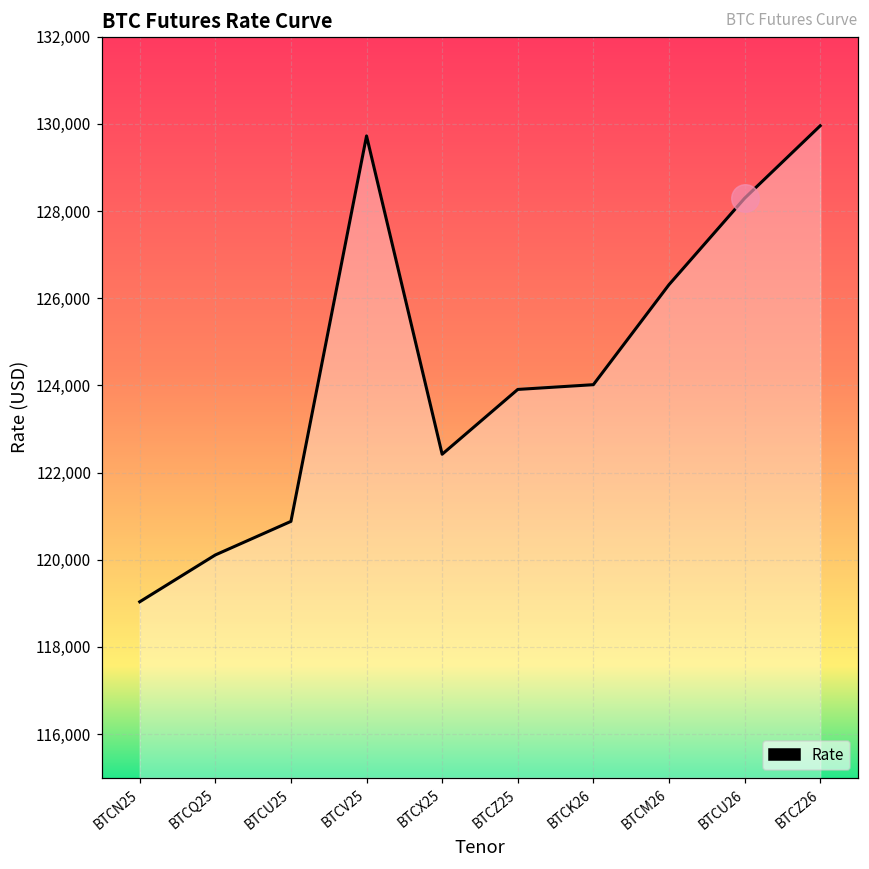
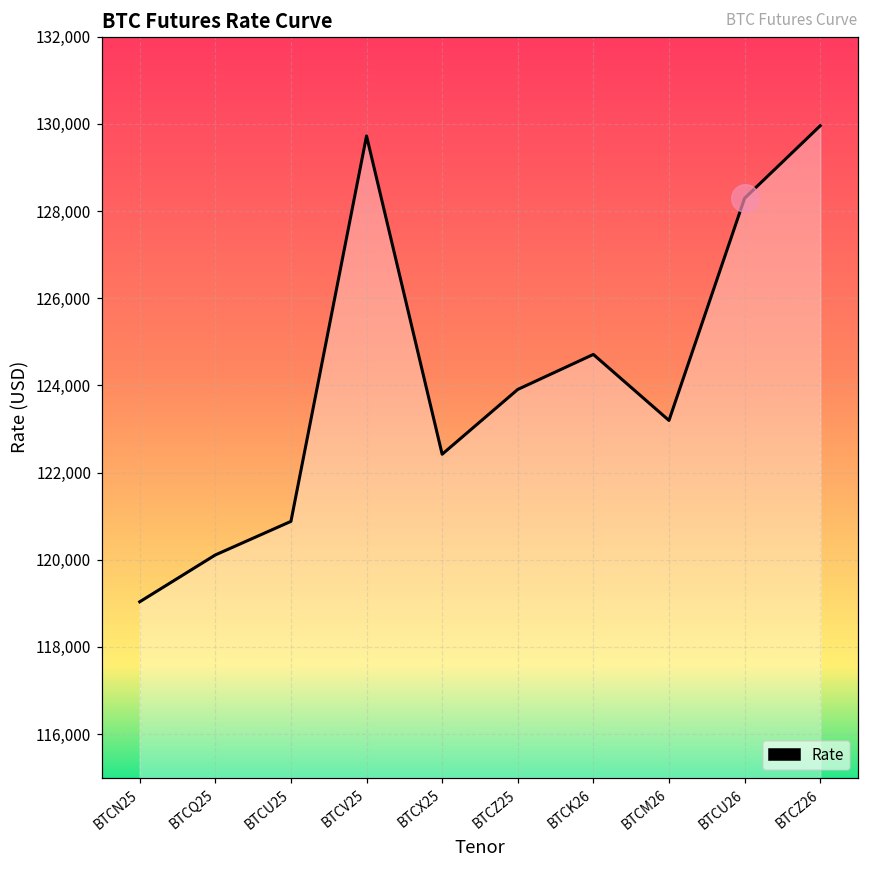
Rate, BTCK26: 124,000 -> 124,700
Rate, BTCM26: 126,300 -> 123,200
